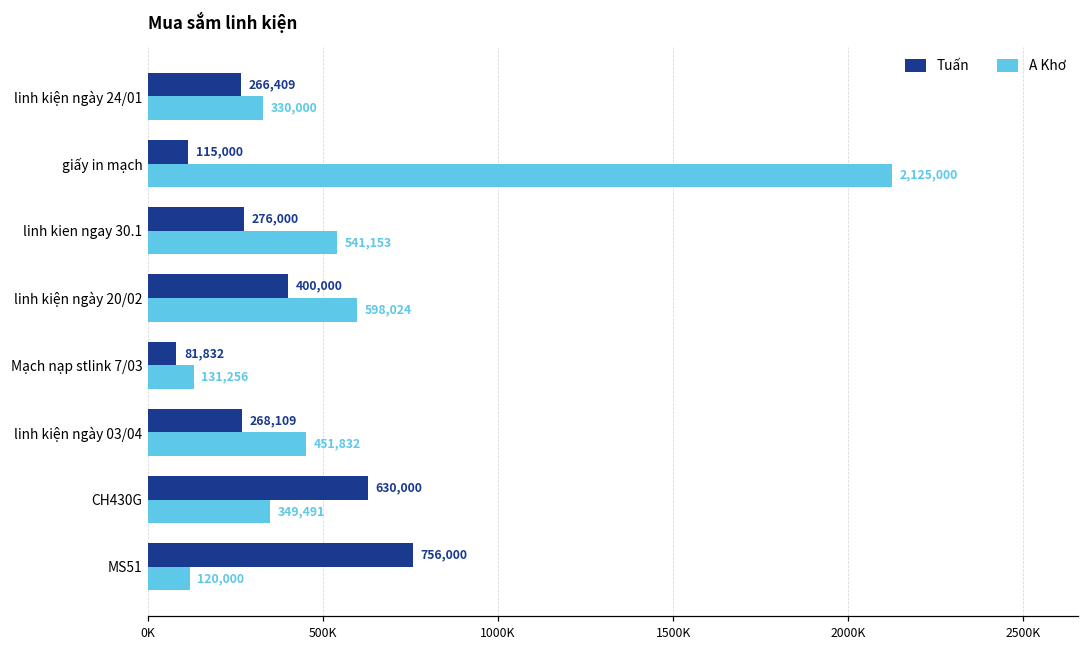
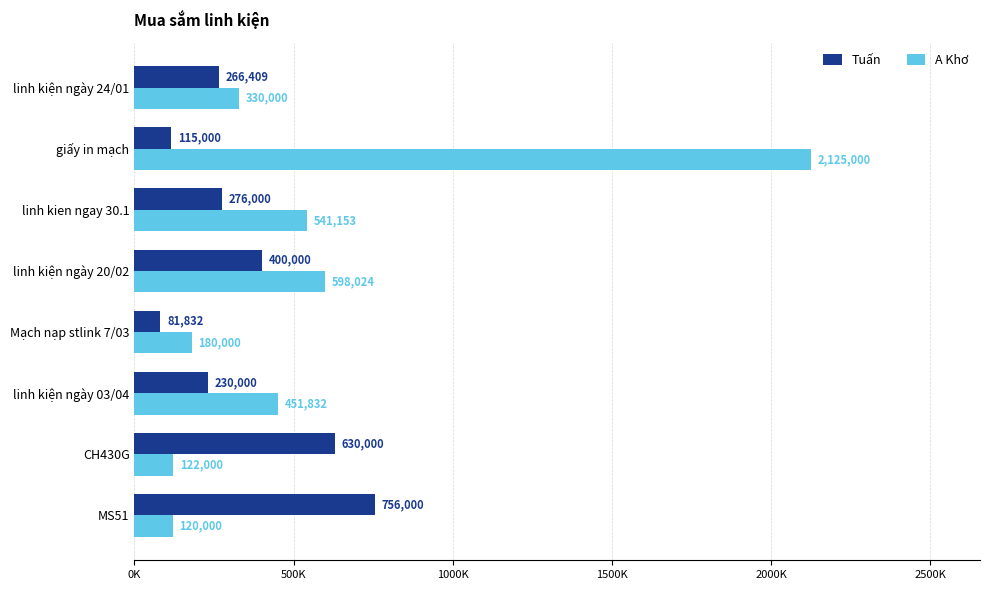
A Khơ, Mạch nạp stlink 7/03: 131,256 -> 180,000
Tuấn, linh kiện ngày 03/04: 268,109 -> 230,000
A Khơ, CH430G: 349,491 -> 122,000
